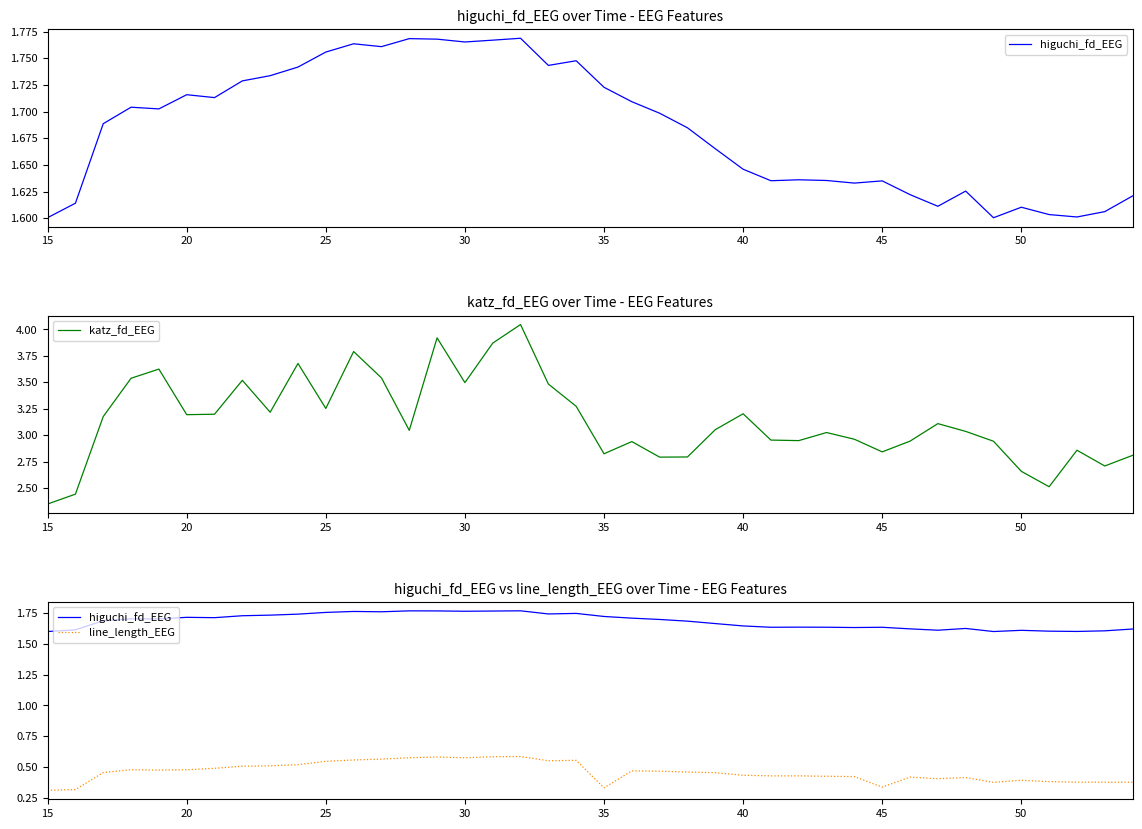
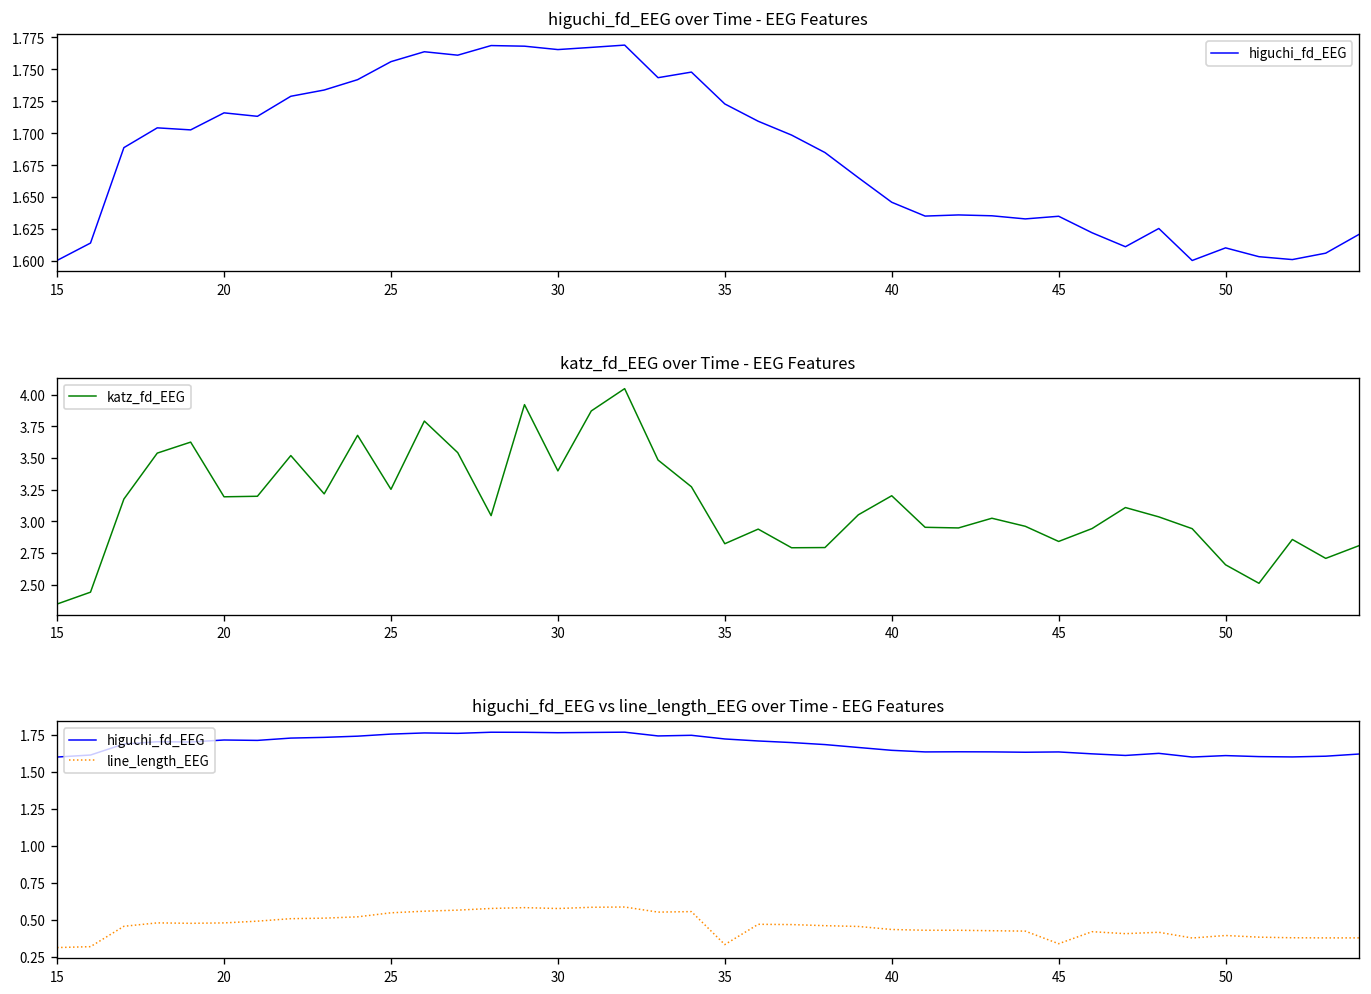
katz_fd_EEG over Time - EEG Features, 30: 3.50 -> 3.40
